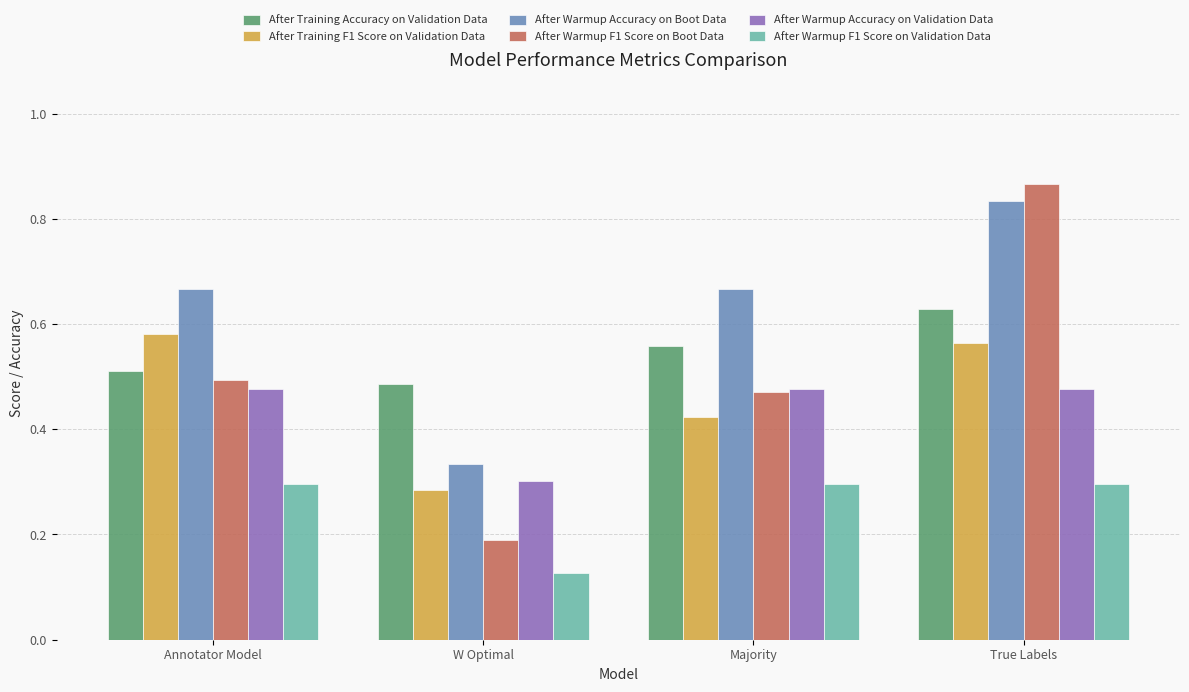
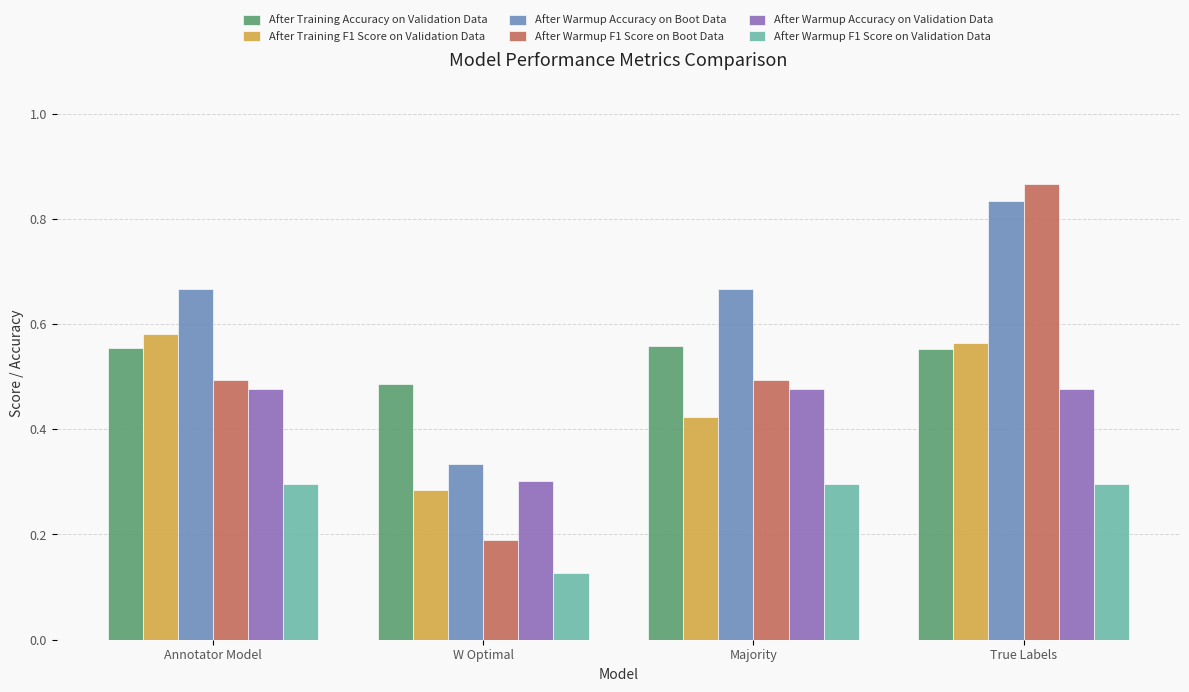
After Training Accuracy on Validation Data, Annotator Model: 0.51 -> 0.56
After Warmup F1 Score on Boot Data, Majority: 0.47 -> 0.49
After Training Accuracy on Validation Data, True Labels: 0.63 -> 0.55
